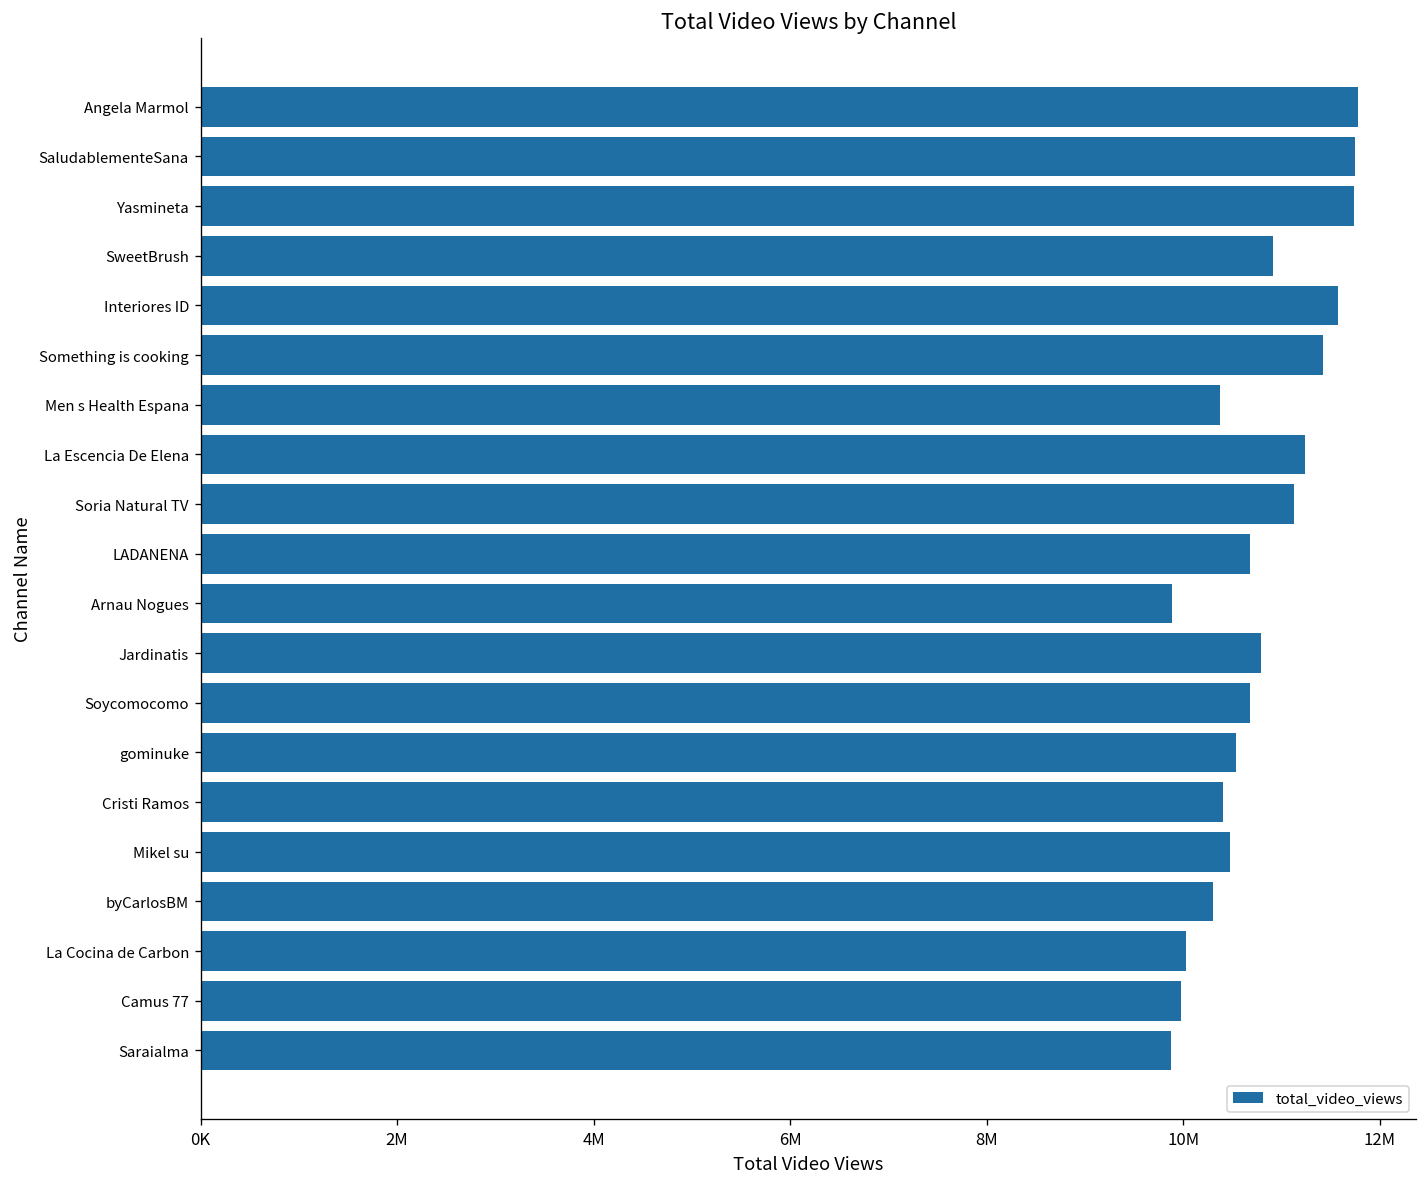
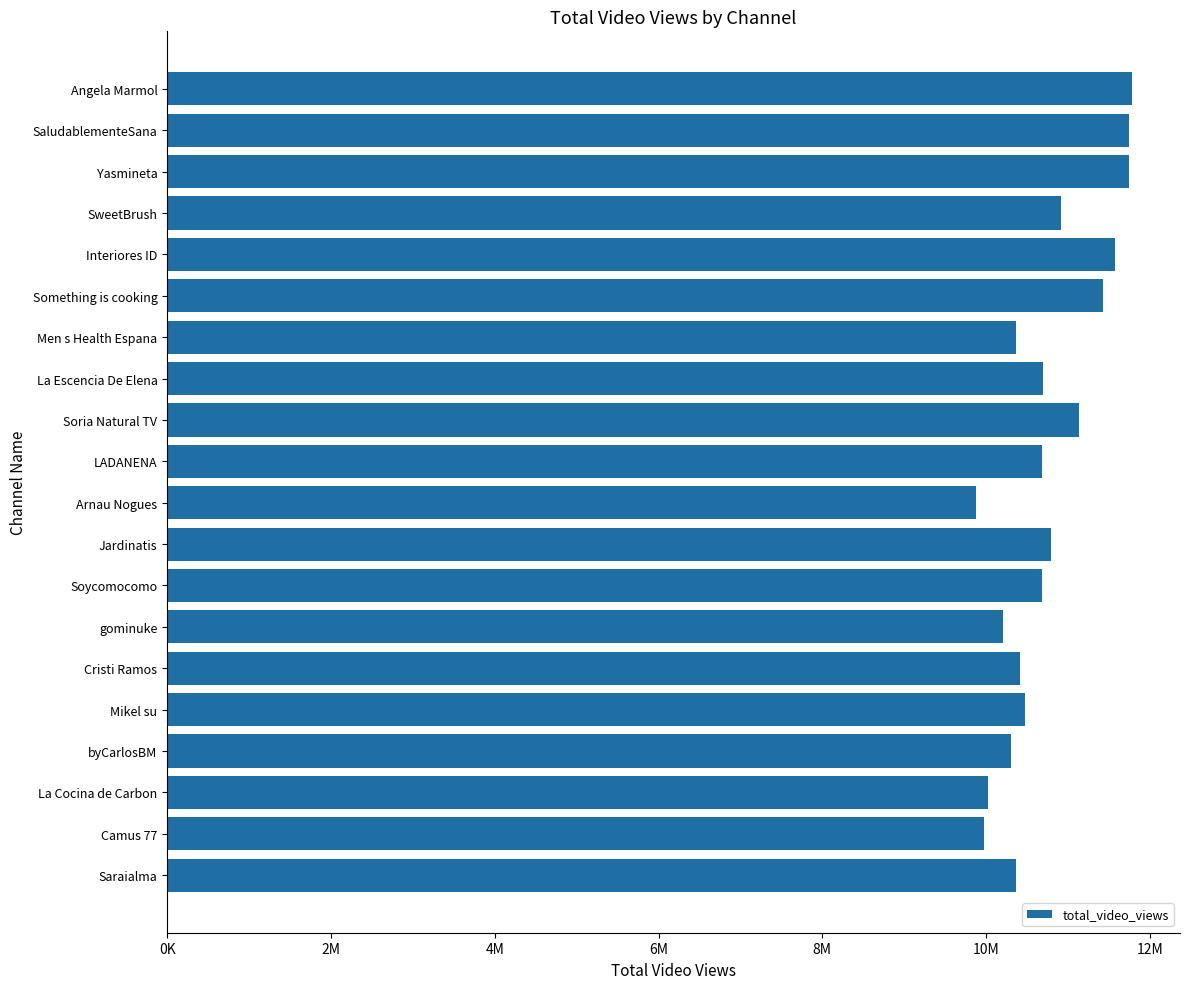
La Escencia De Elena: 11200000 -> 10700000
gominuke: 10500000 -> 10200000
Saraialma: 9900000 -> 10400000
